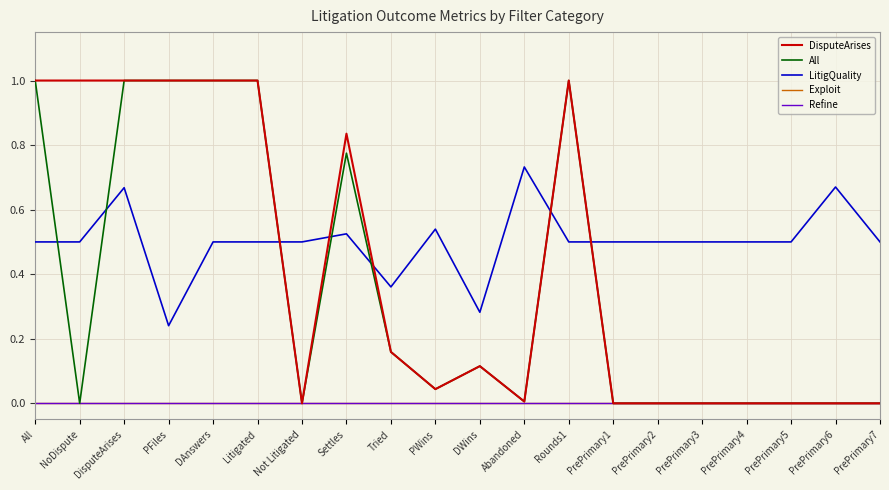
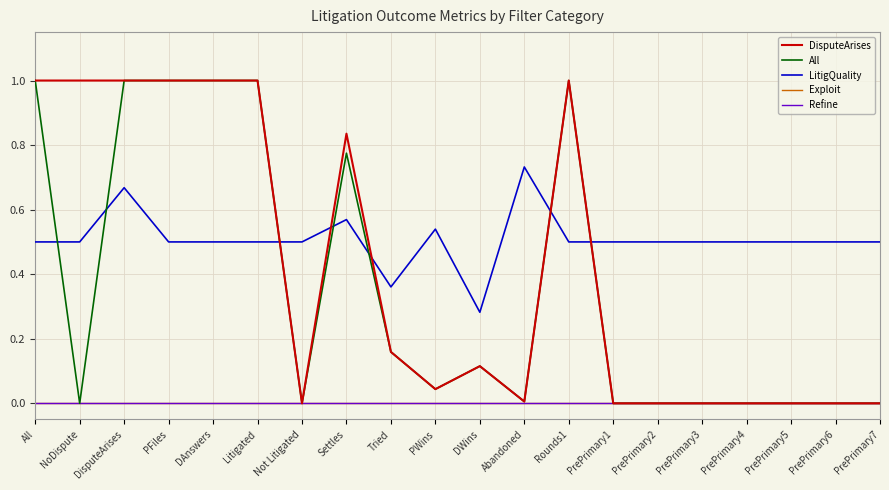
LitigQuality, PFiles: 0.24 -> 0.50
LitigQuality, Settles: 0.53 -> 0.57
LitigQuality, PrePrimary6: 0.67 -> 0.50
